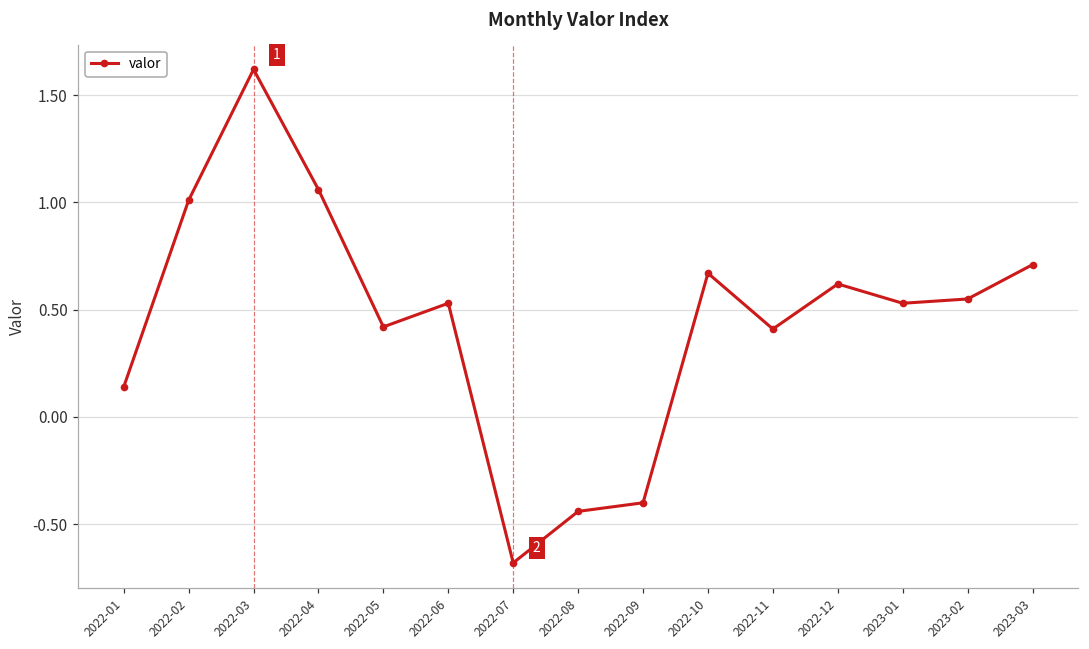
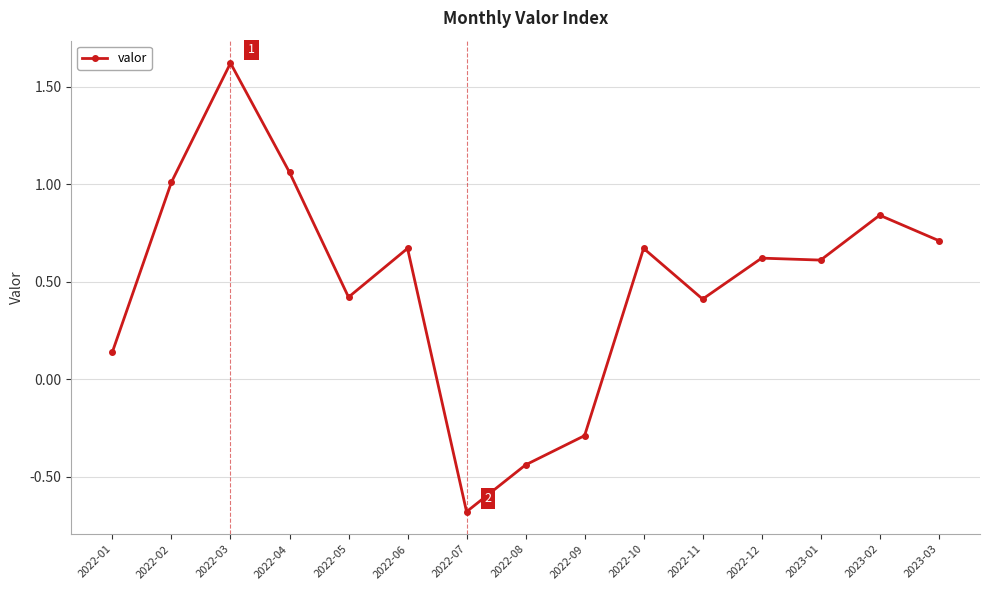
2022-06: 0.53 -> 0.67
2022-09: -0.40 -> -0.29
2023-01: 0.53 -> 0.61
2023-02: 0.55 -> 0.84
